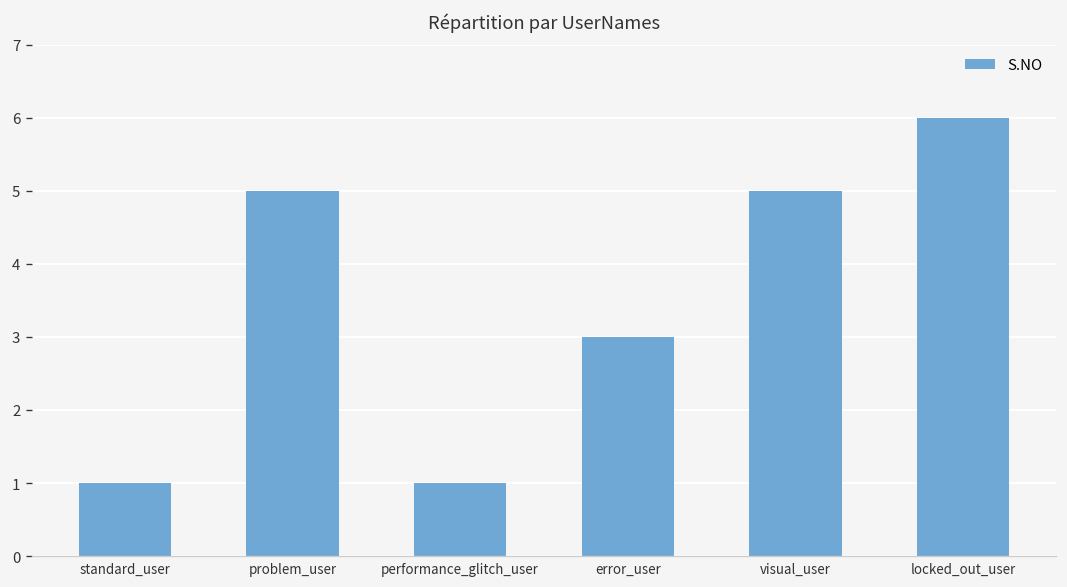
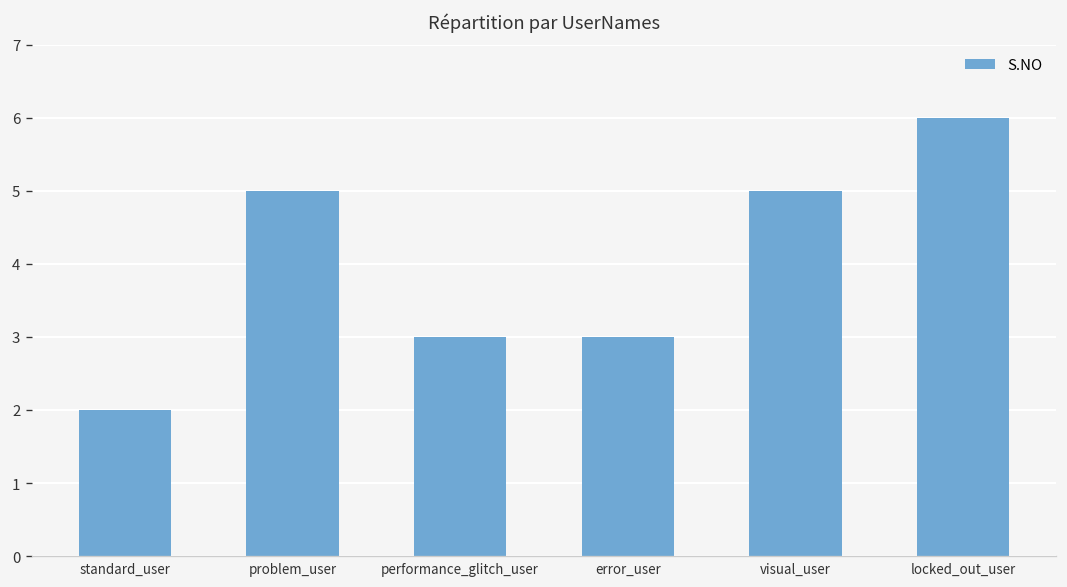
standard_user: 1 -> 2
performance_glitch_user: 1 -> 3
